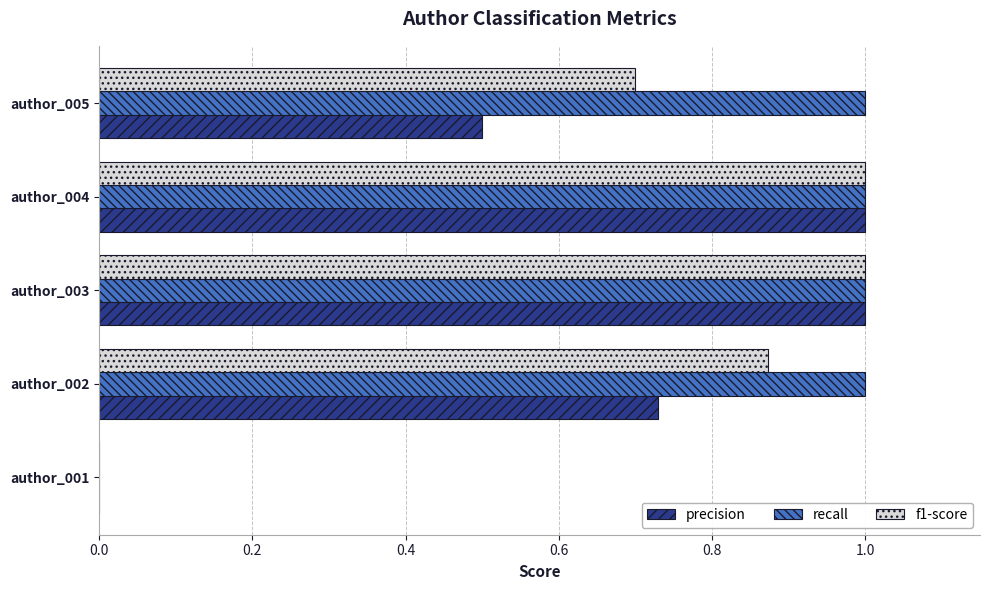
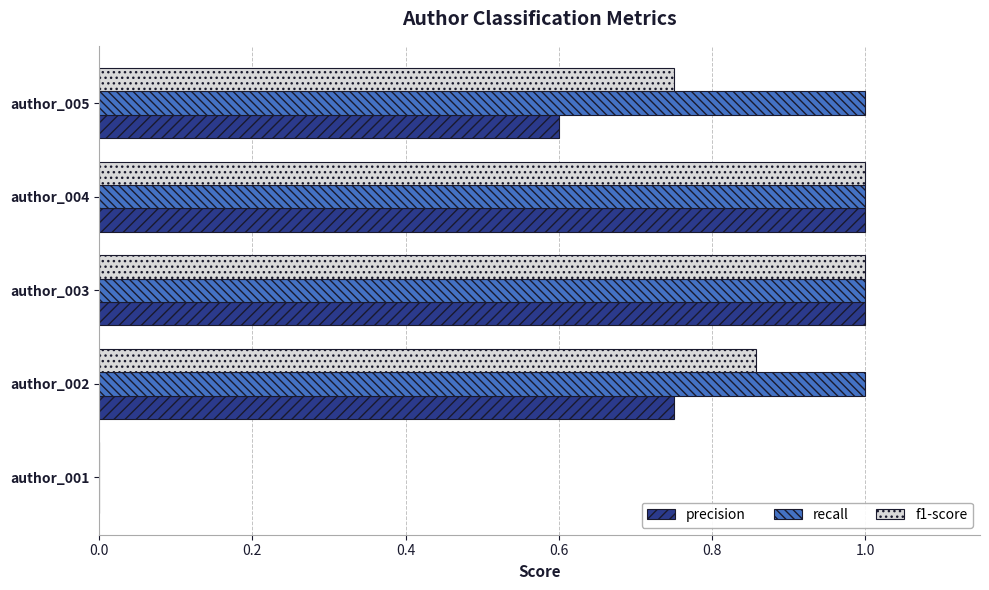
f1-score, author_005: 0.70 -> 0.75
precision, author_005: 0.5 -> 0.6
f1-score, author_002: 0.87 -> 0.86
precision, author_002: 0.73 -> 0.75
